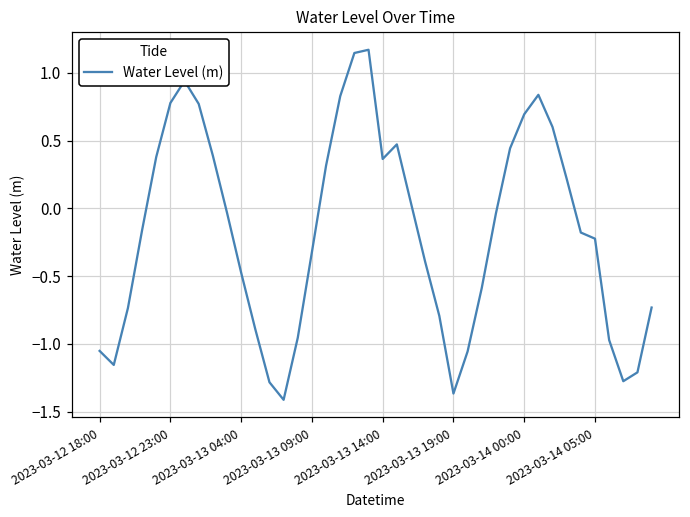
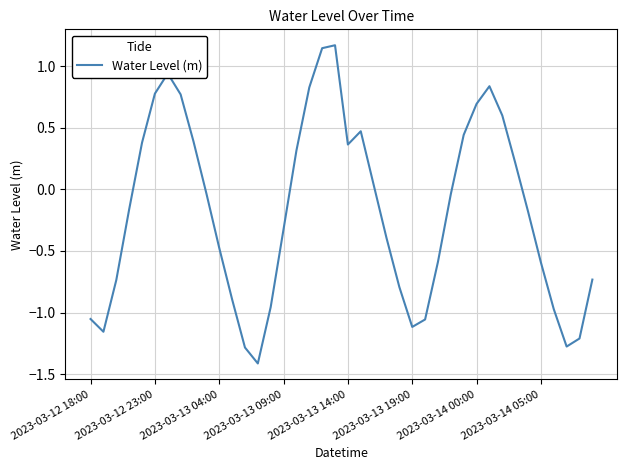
2023-03-13 19:00: -1.37 -> -1.12
2023-03-14 05:00: -0.22 -> -0.59
